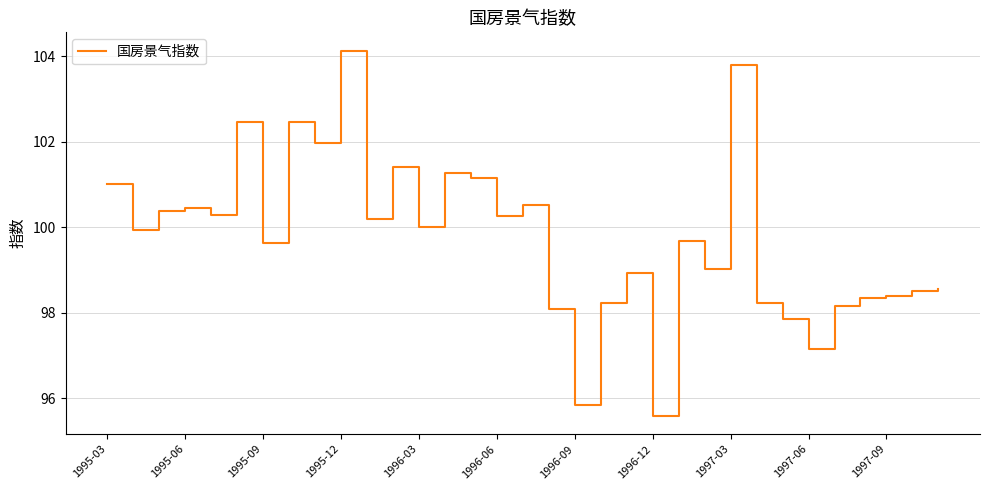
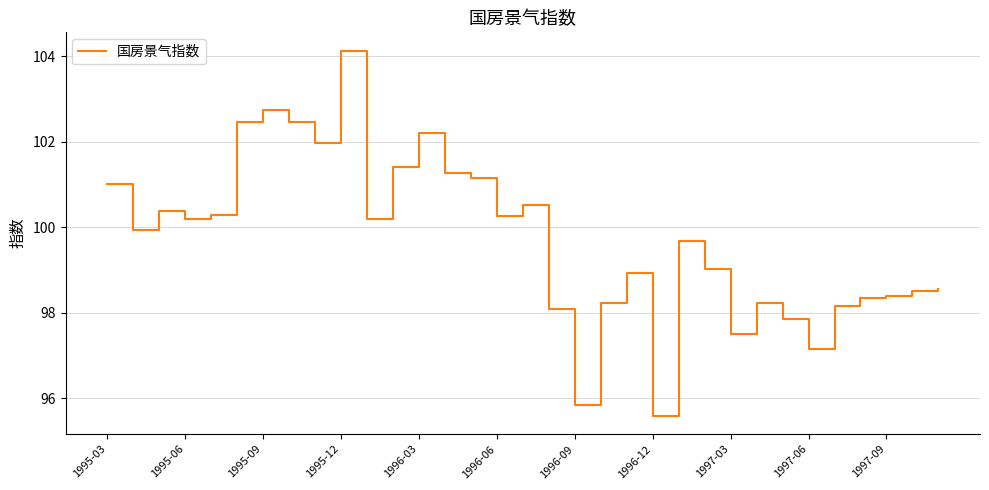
1995-06: 100.5 -> 100.2
1995-09: 99.6 -> 102.7
1996-03: 100.0 -> 102.2
1997-03: 103.8 -> 97.5
